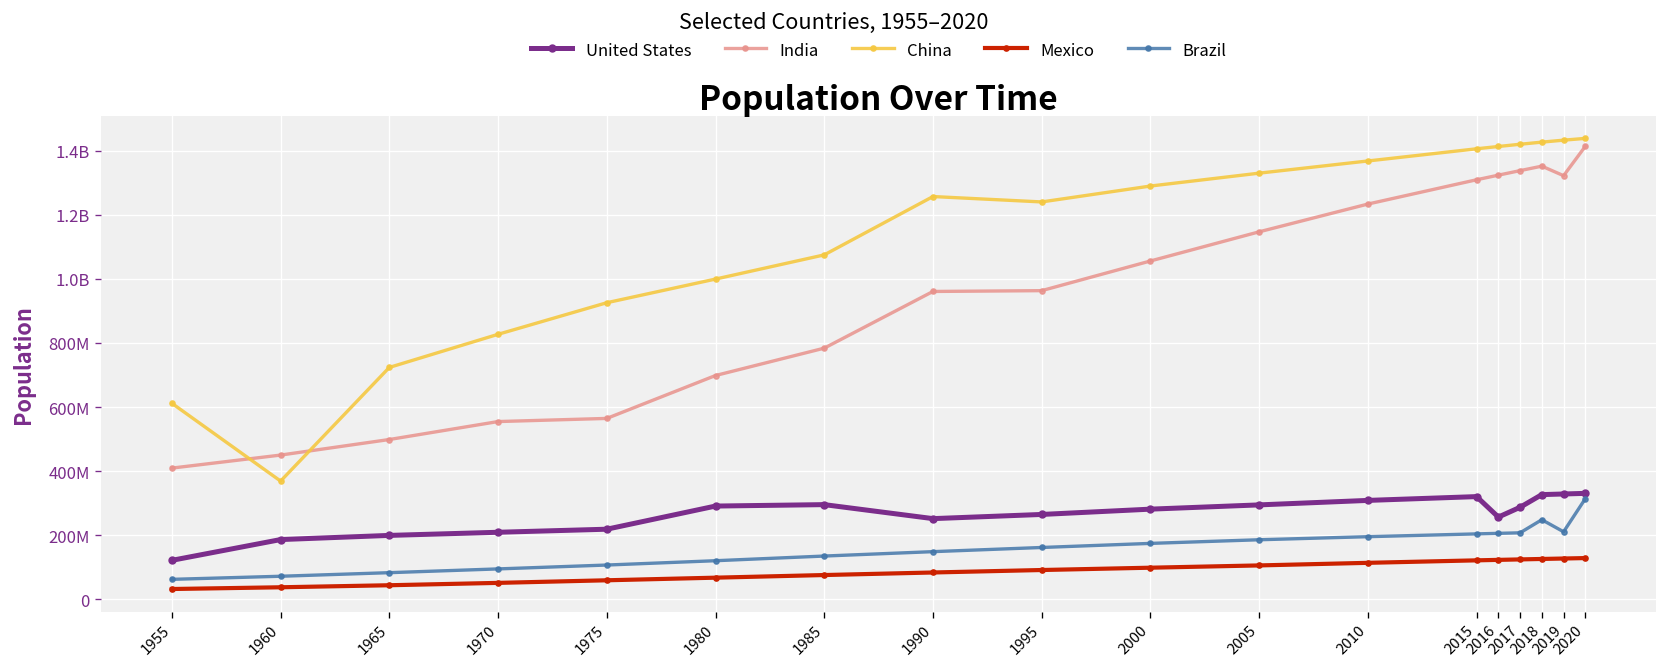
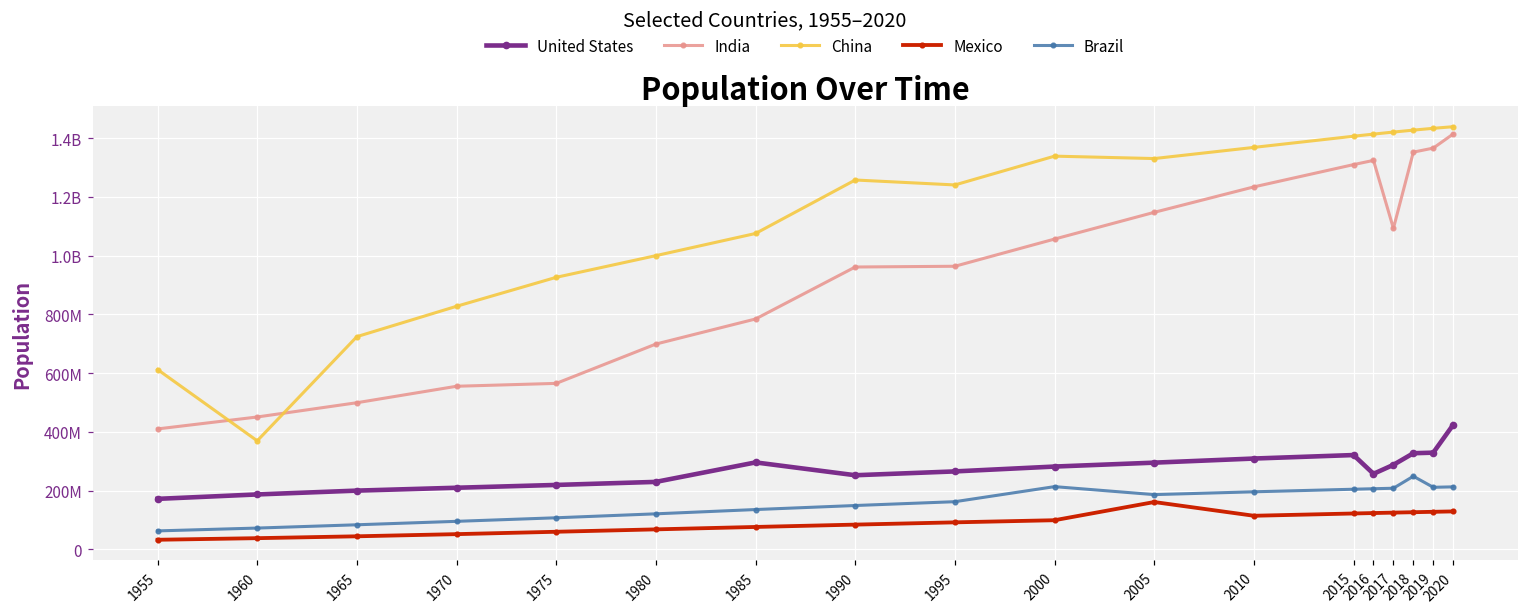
United States, 1955: 120000000 -> 170000000
United States, 1980: 290000000 -> 230000000
China, 2000: 1290000000 -> 1340000000
Brazil, 2000: 170000000 -> 210000000
Mexico, 2005: 110000000 -> 160000000
India, 2017: 1340000000 -> 1090000000
India, 2019: 1320000000 -> 1370000000
United States, 2020: 330000000 -> 420000000
Brazil, 2020: 310000000 -> 210000000
